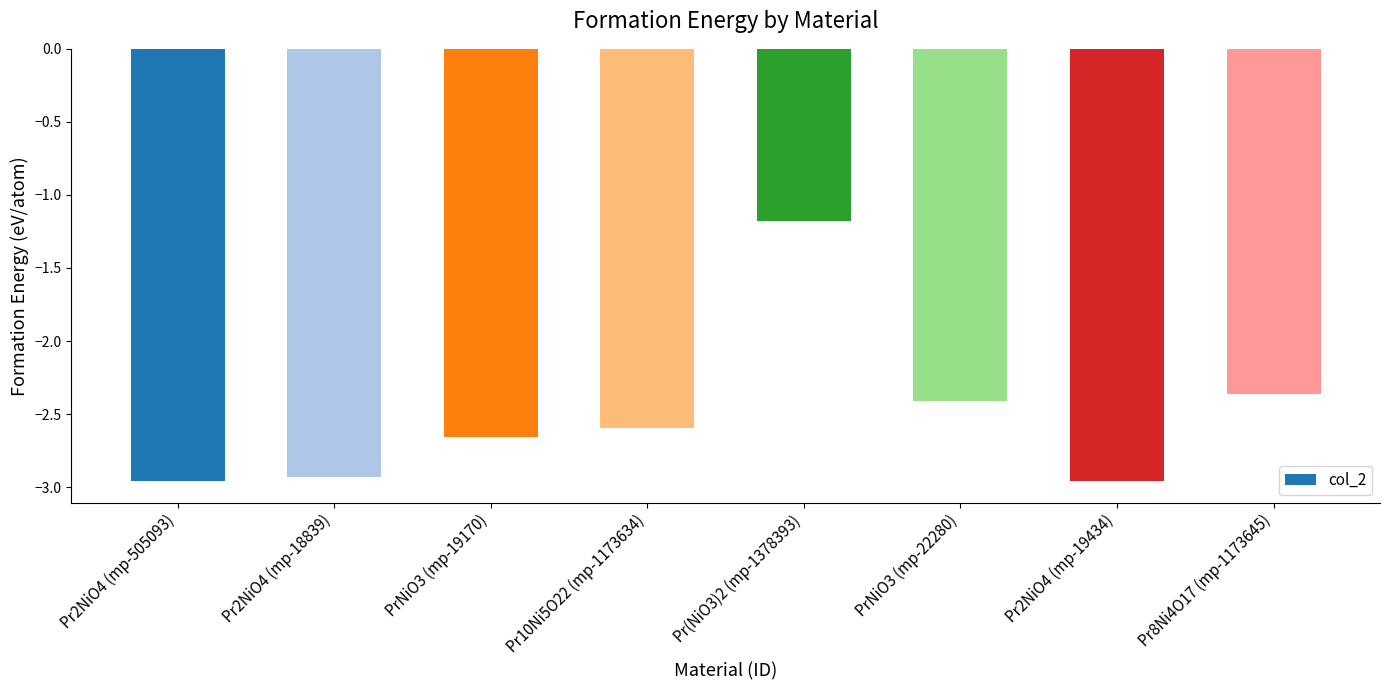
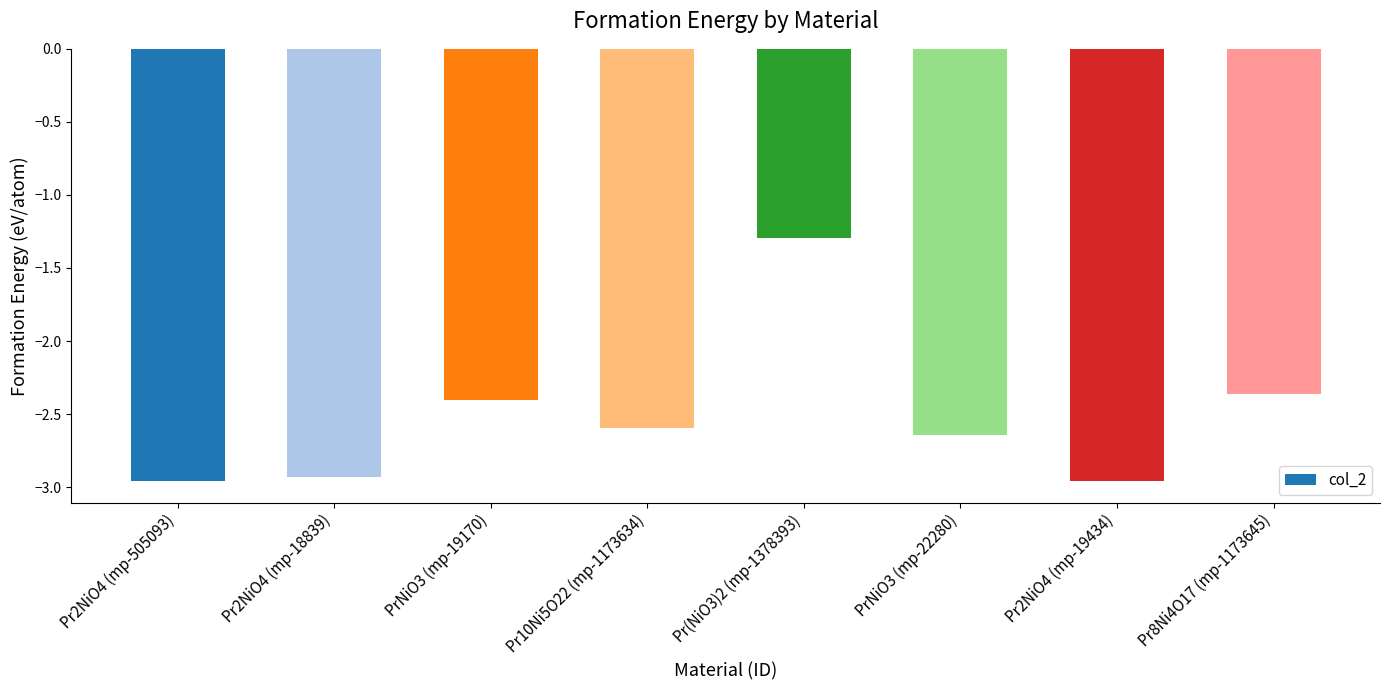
PrNiO3 (mp-19170): -2.66 -> -2.41
Pr(NiO3)2 (mp-1378393): -1.18 -> -1.30
PrNiO3 (mp-22280): -2.41 -> -2.65
